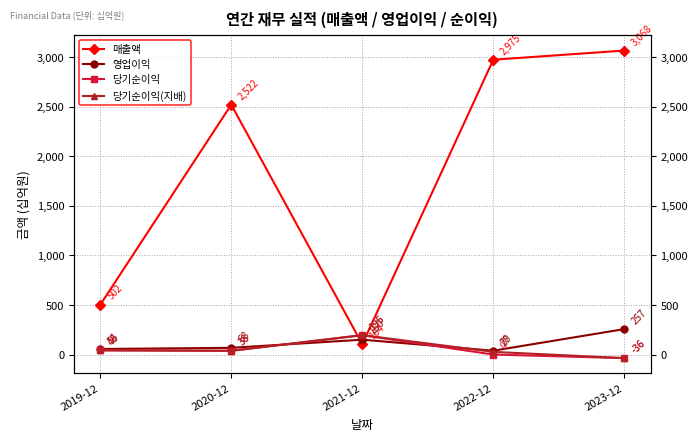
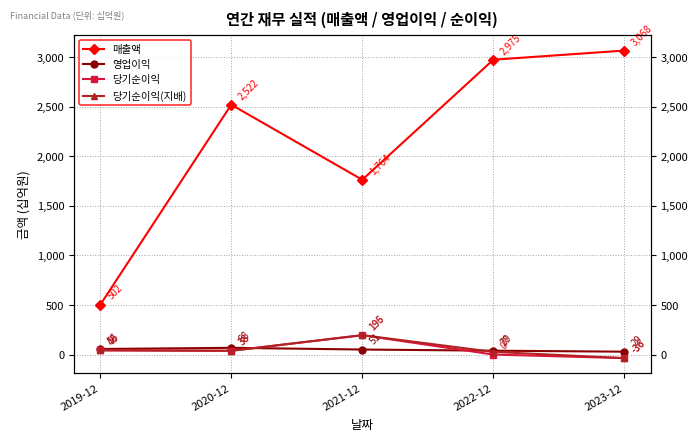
매출액, 2021-12: 104 -> 1,764
영업이익, 2021-12: 150 -> 51
영업이익, 2023-12: 257 -> 29
